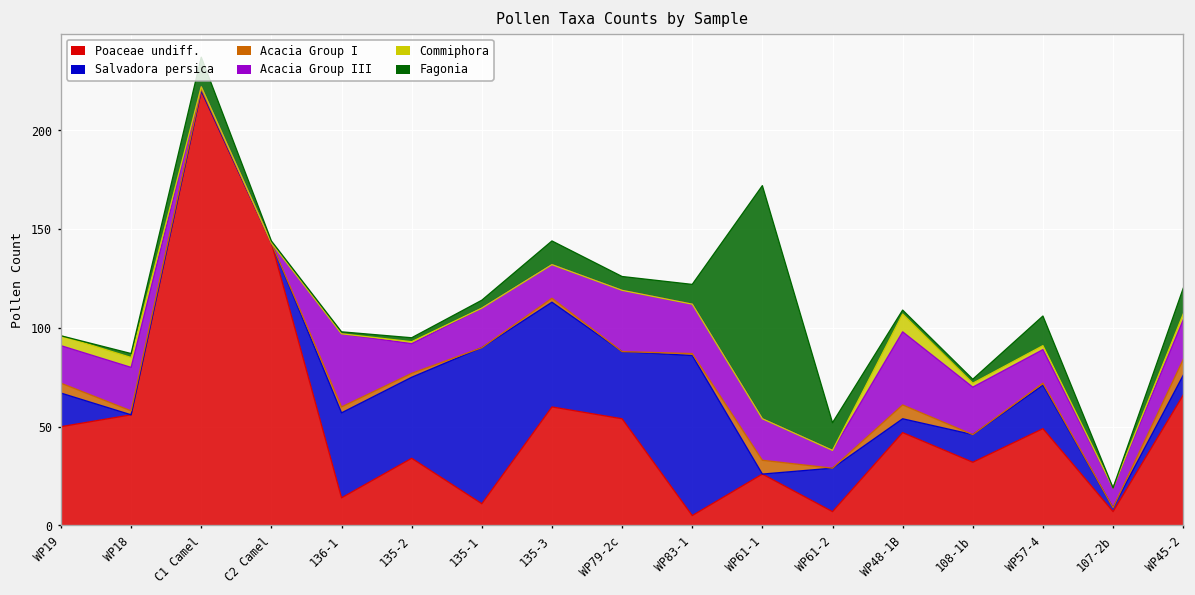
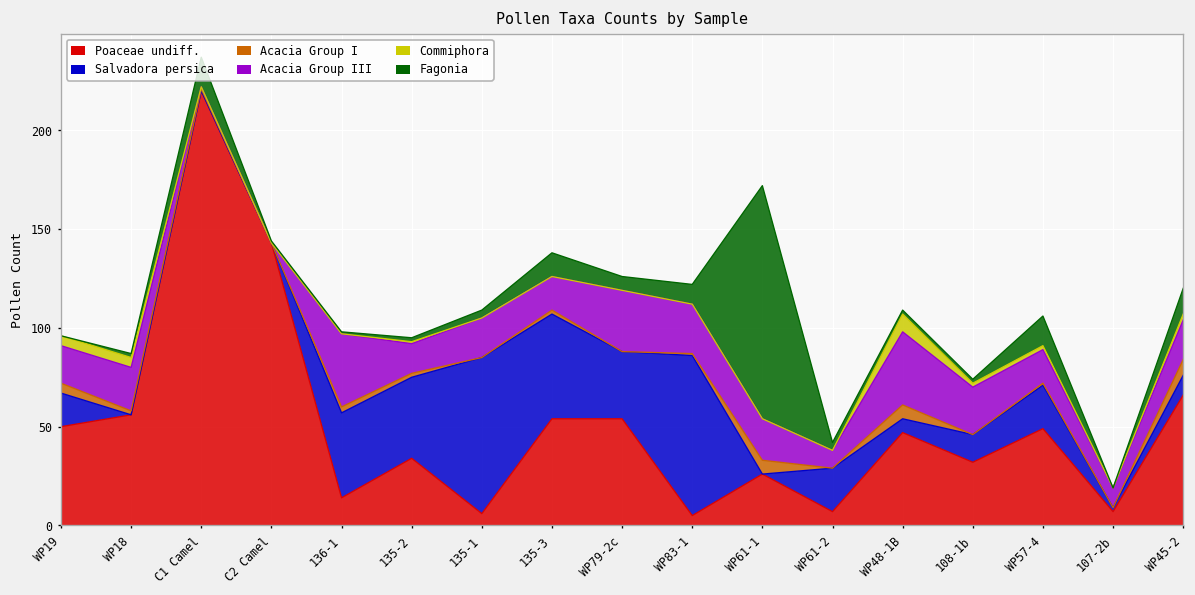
Poaceae undiff., 135-1: 11 -> 6
Poaceae undiff., 135-3: 60 -> 54
Fagonia, WP61-2: 14 -> 4
